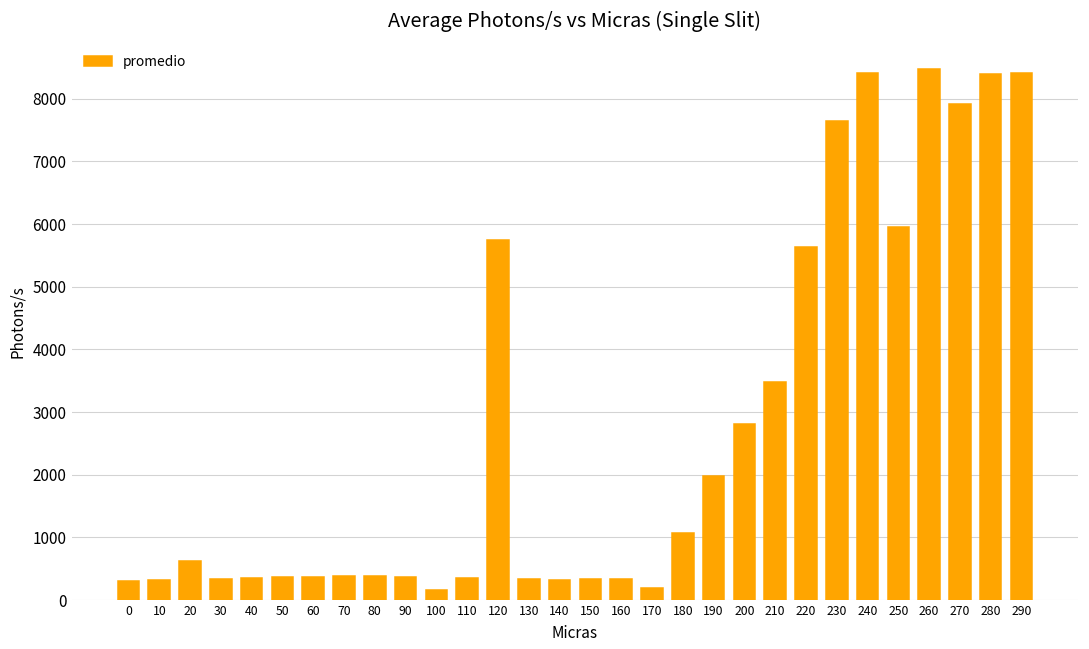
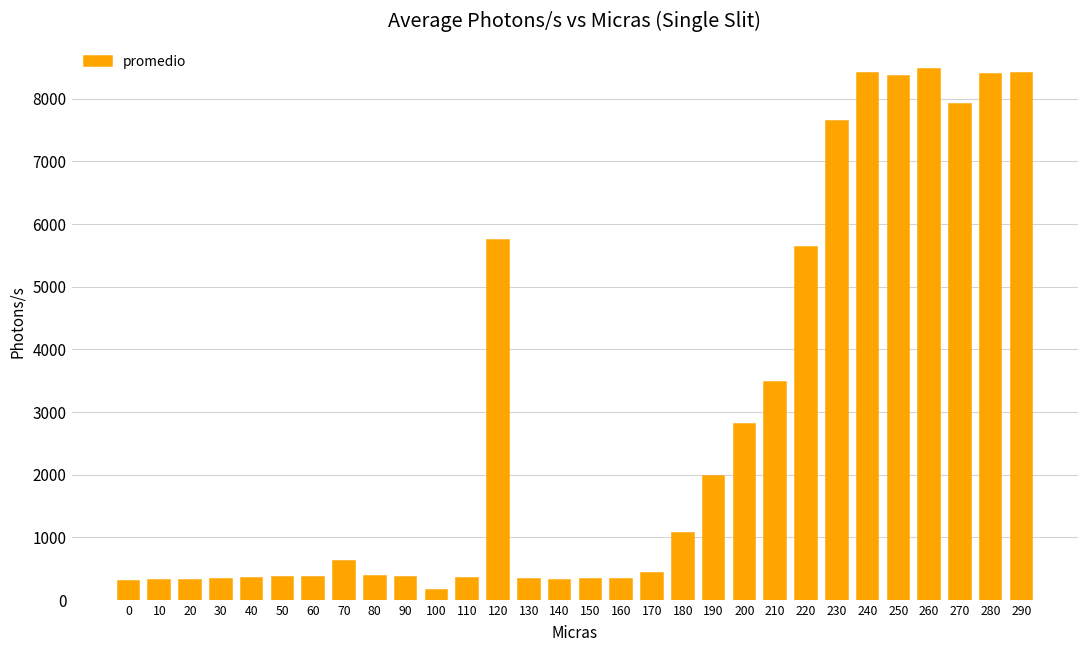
20: 600 -> 300
70: 400 -> 600
170: 200 -> 400
250: 5900 -> 8400
